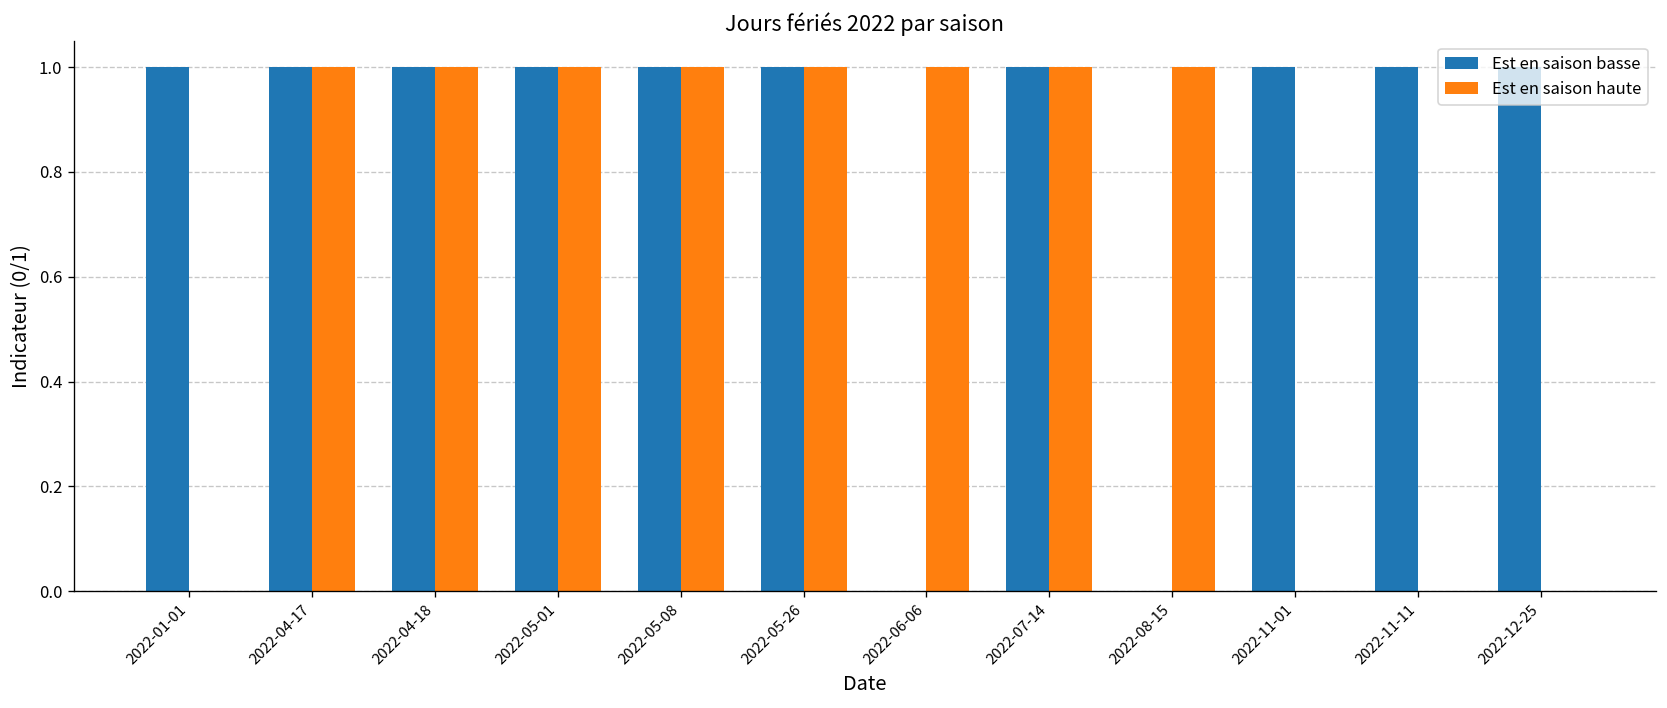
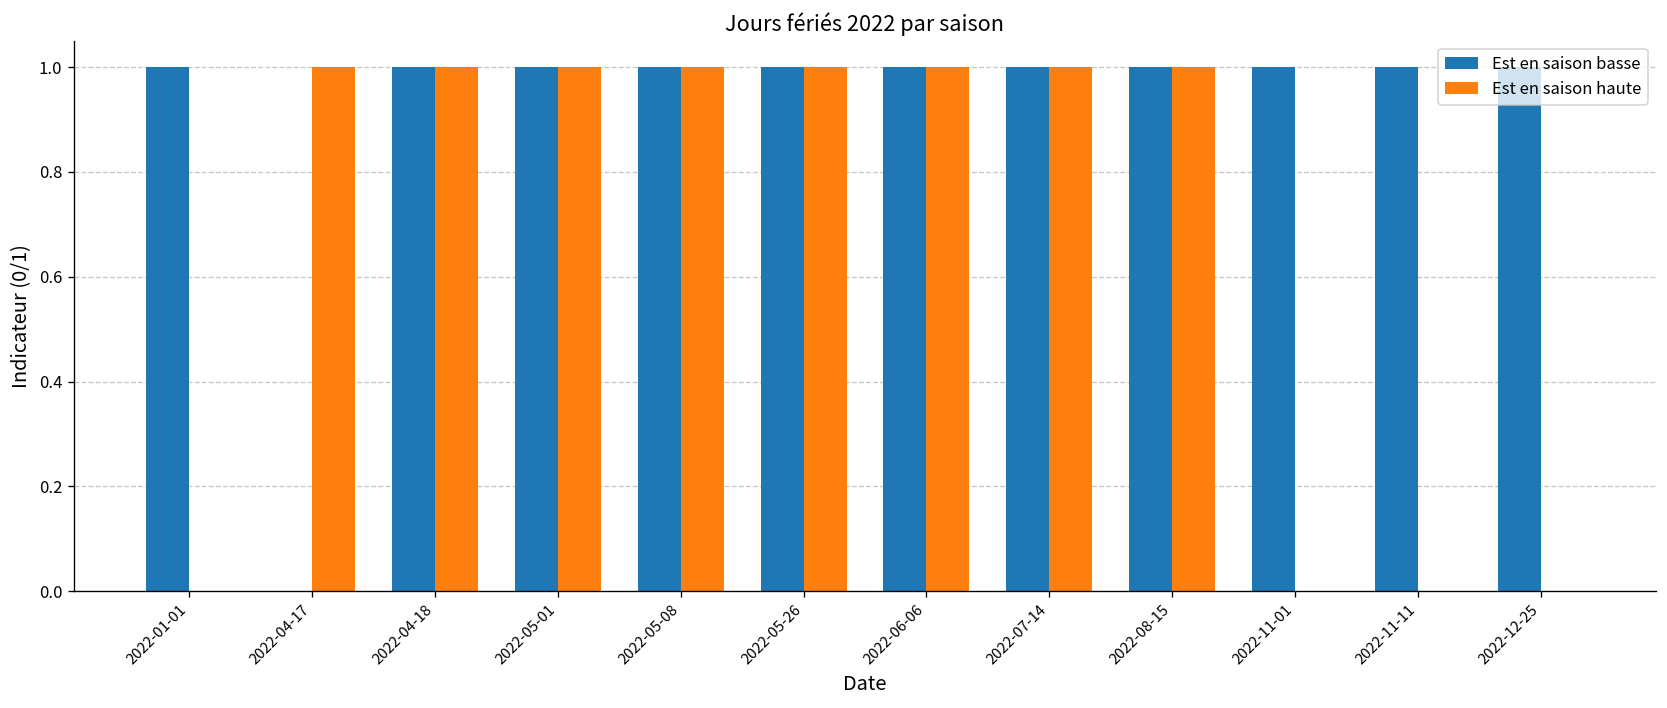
Est en saison basse, 2022-04-17: 1 -> 0
Est en saison basse, 2022-06-06: 0 -> 1
Est en saison basse, 2022-08-15: 0 -> 1
